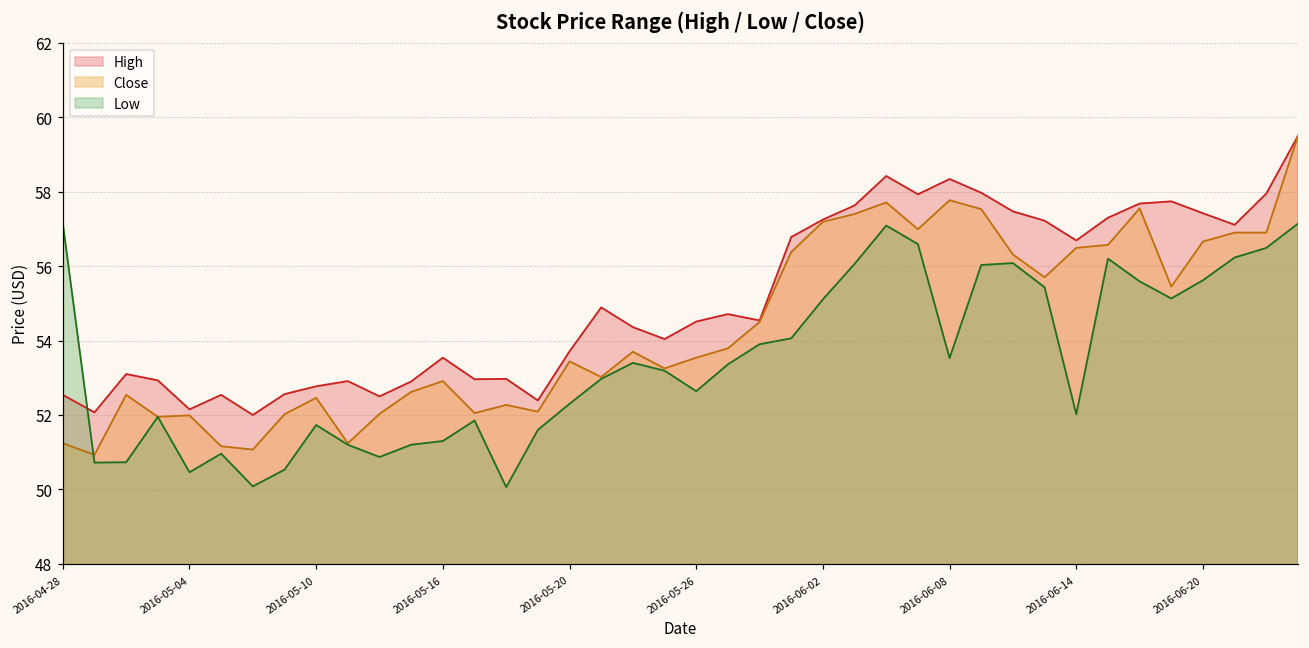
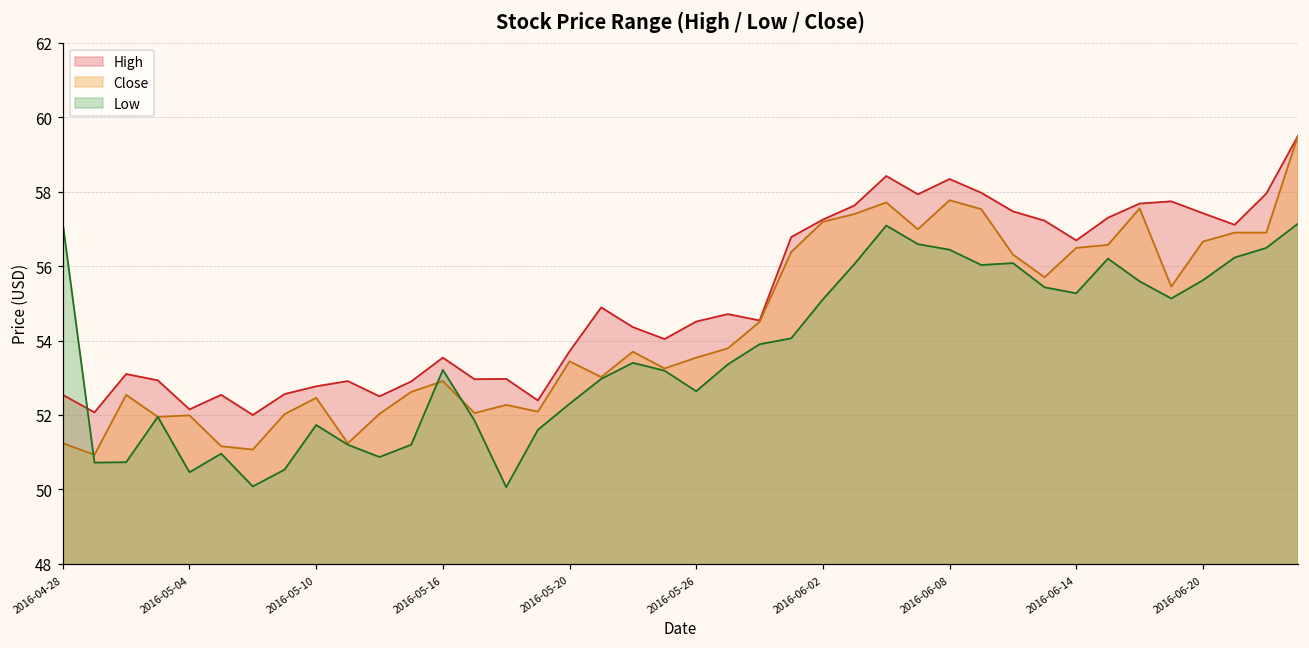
Low, 2016-05-16: 51.3 -> 53.2
Low, 2016-06-08: 53.5 -> 56.4
Low, 2016-06-14: 52.0 -> 55.3
